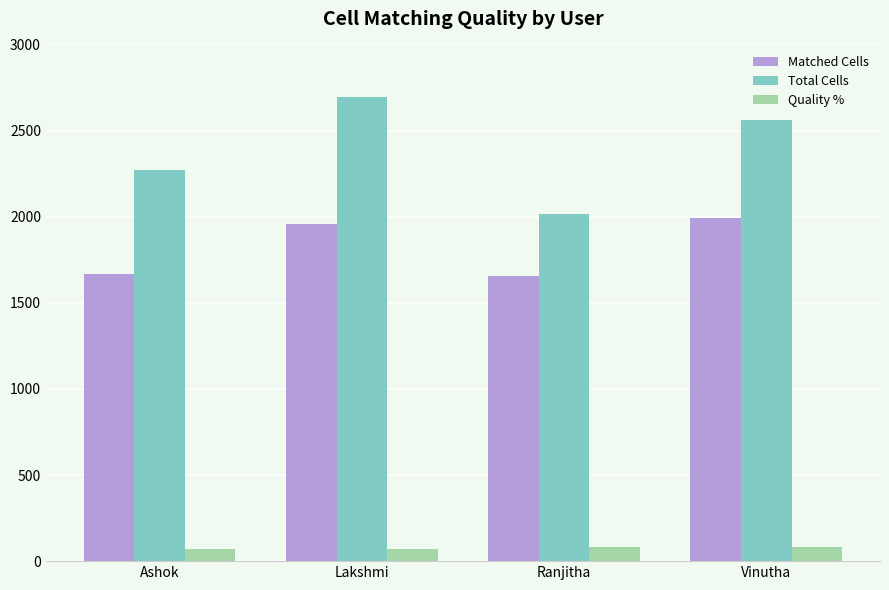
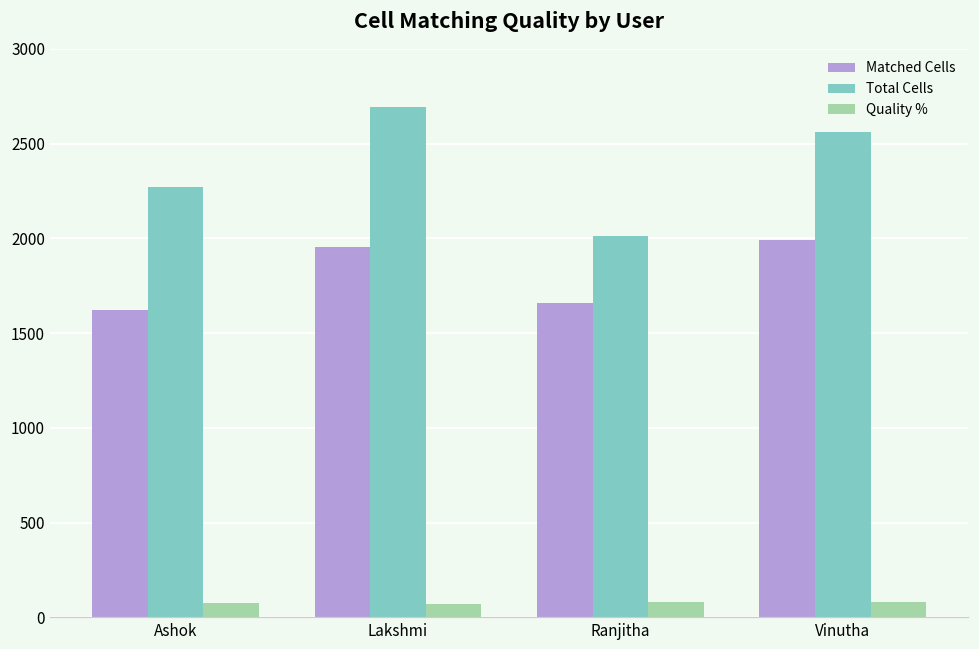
Matched Cells, Ashok: 1670 -> 1620
